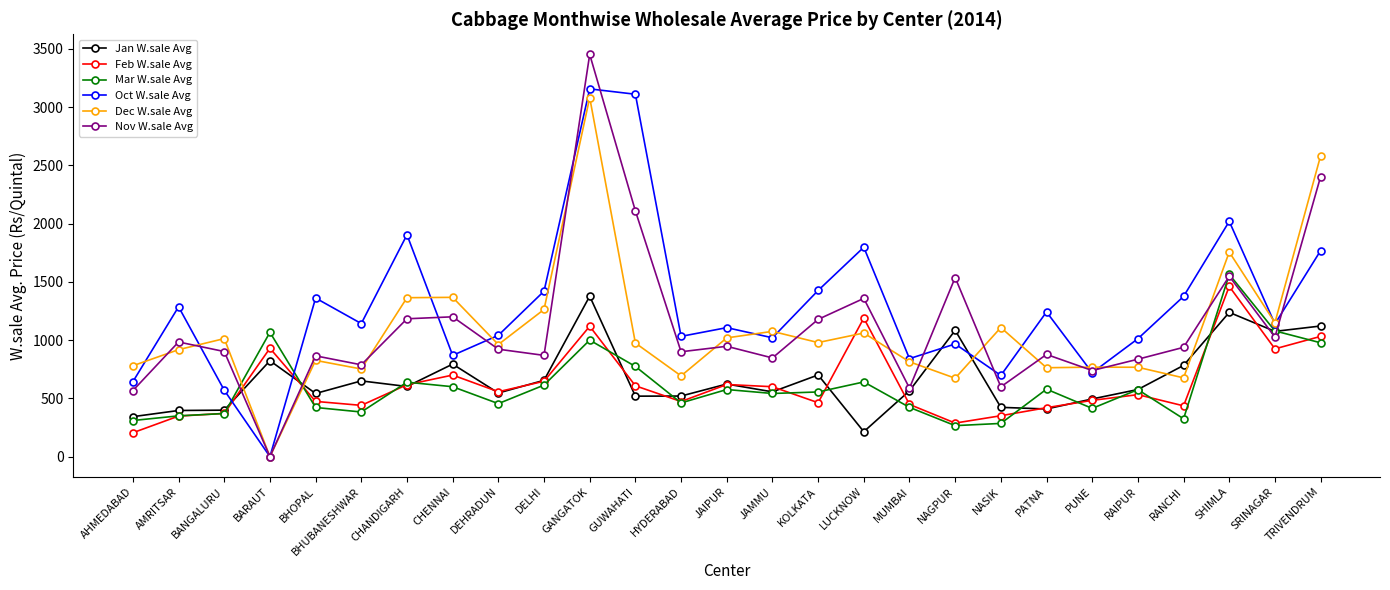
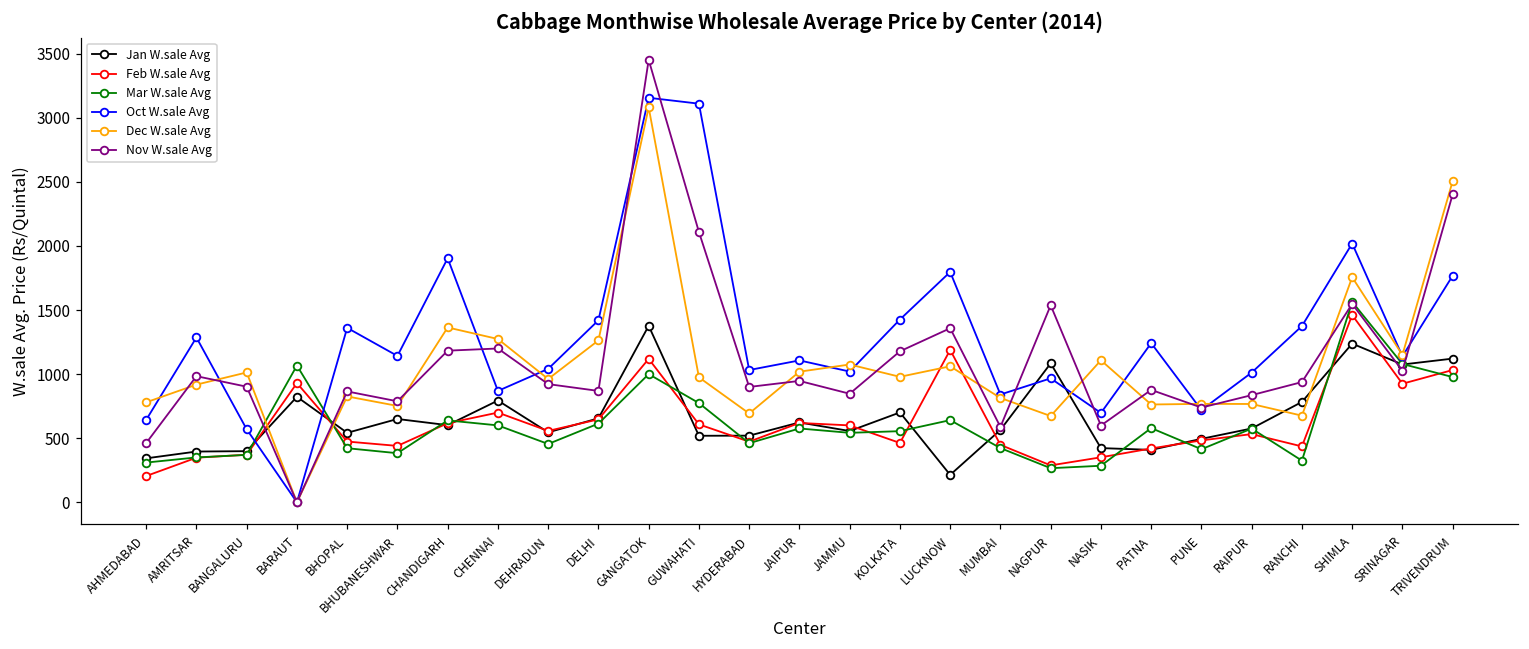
Nov W.sale Avg, AHMEDABAD: 570 -> 460
Dec W.sale Avg, CHENNAI: 1370 -> 1270
Dec W.sale Avg, TRIVENDRUM: 2580 -> 2510
